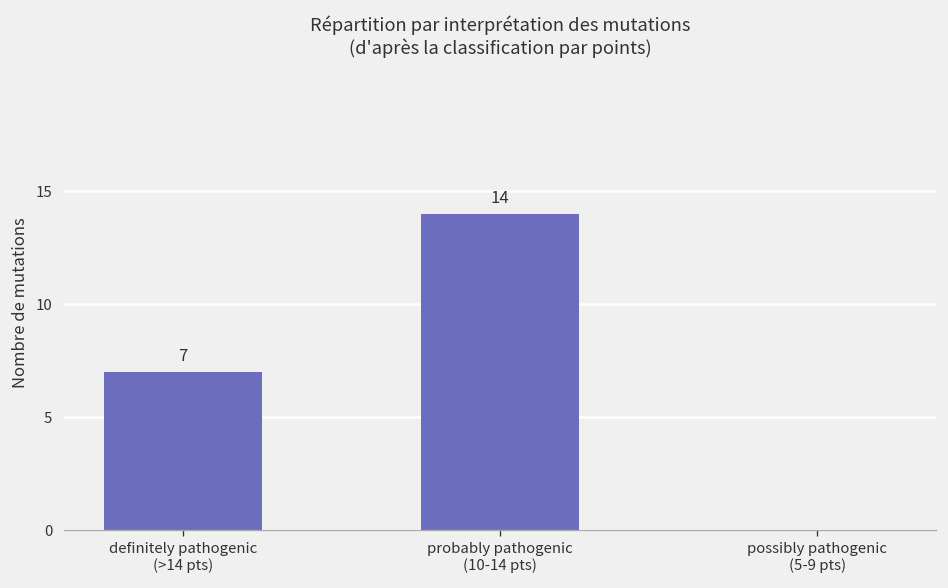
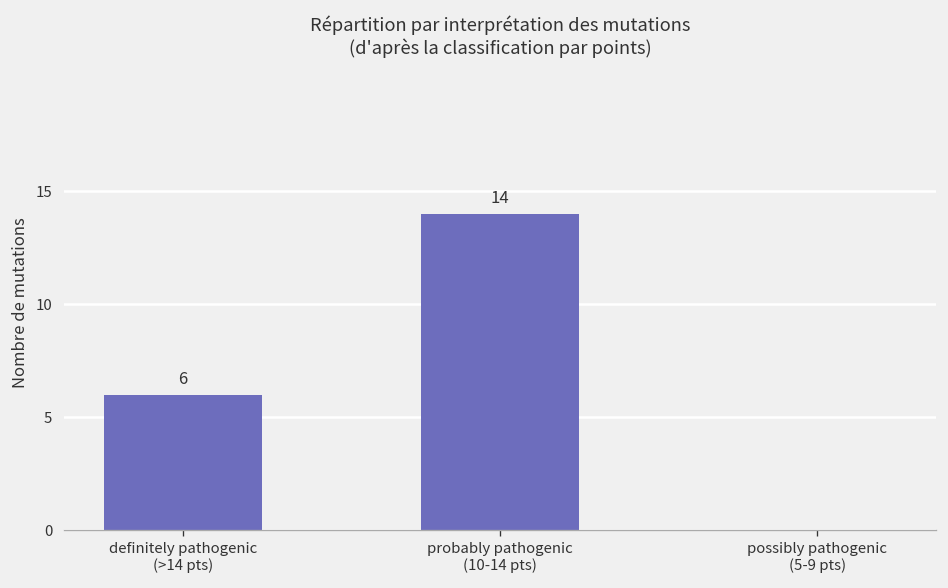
definitely pathogenic (>14 pts): 7 -> 6
